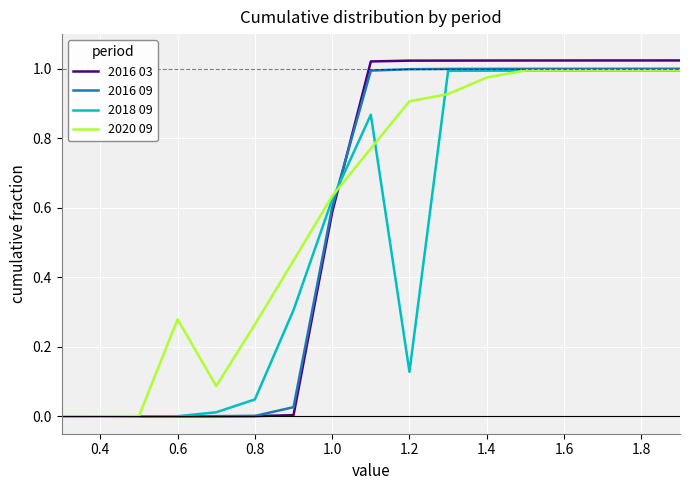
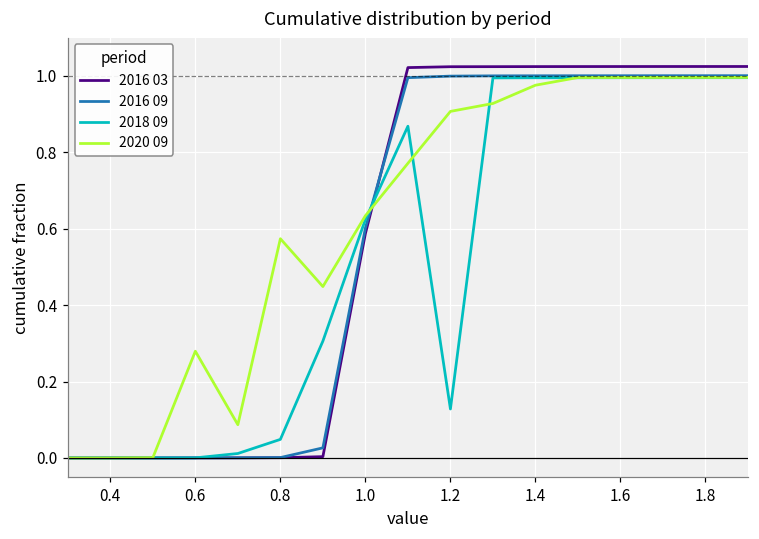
2020 09, 0.8: 0.26 -> 0.57
